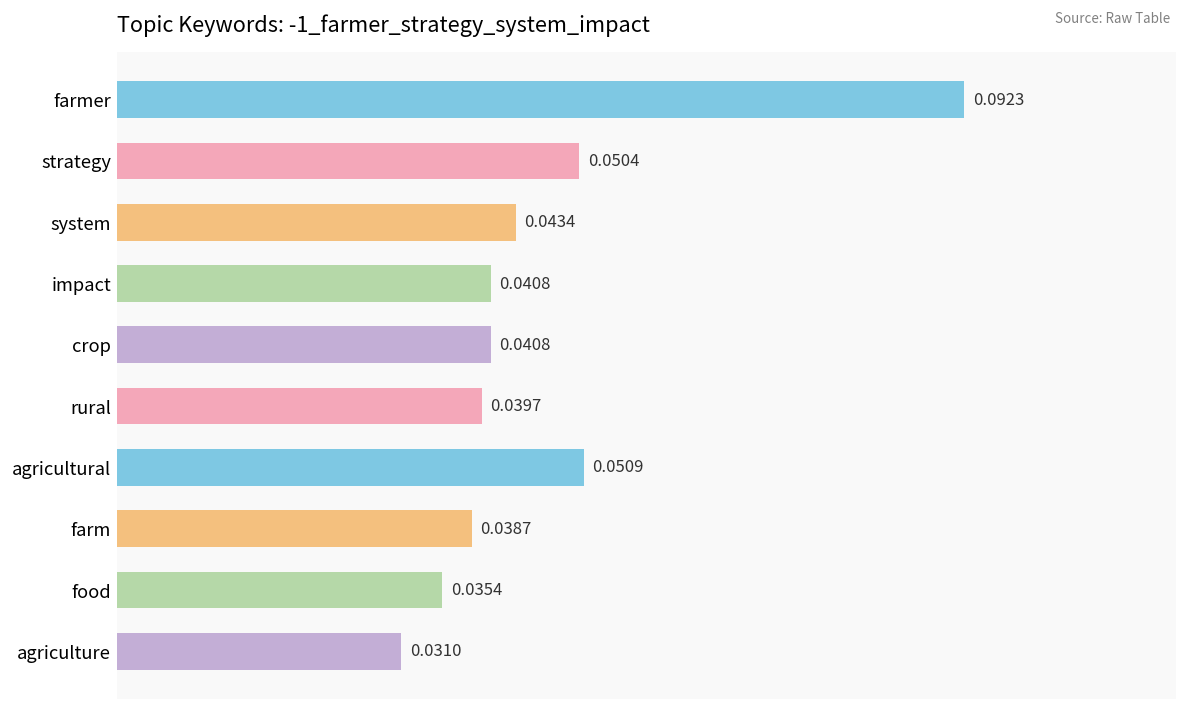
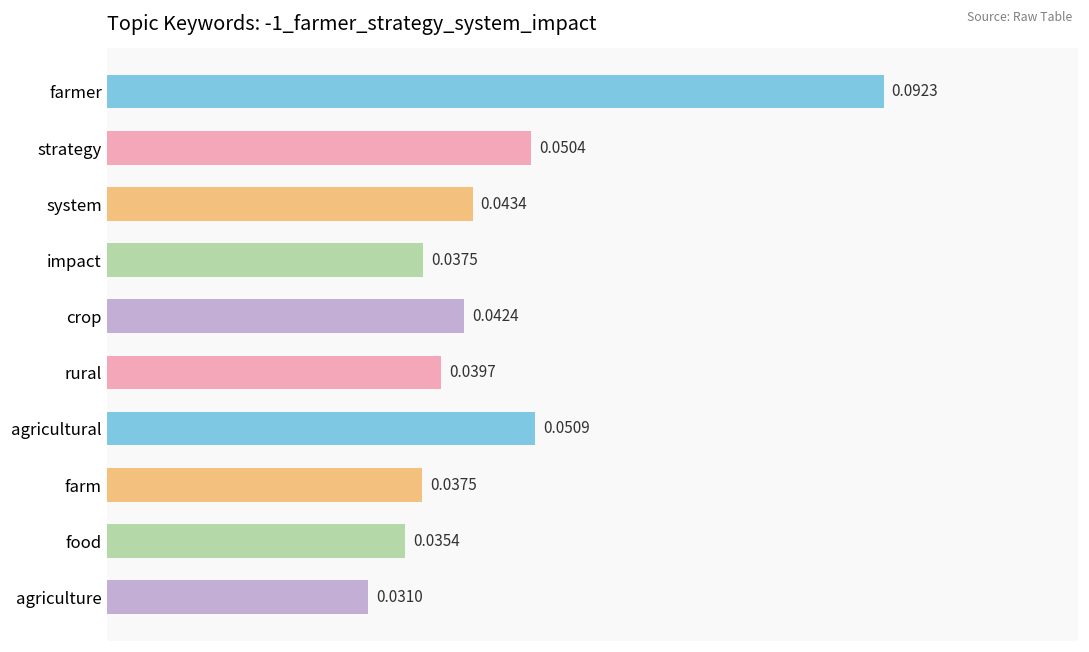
impact: 0.0408 -> 0.0375
crop: 0.0408 -> 0.0424
farm: 0.0387 -> 0.0375
